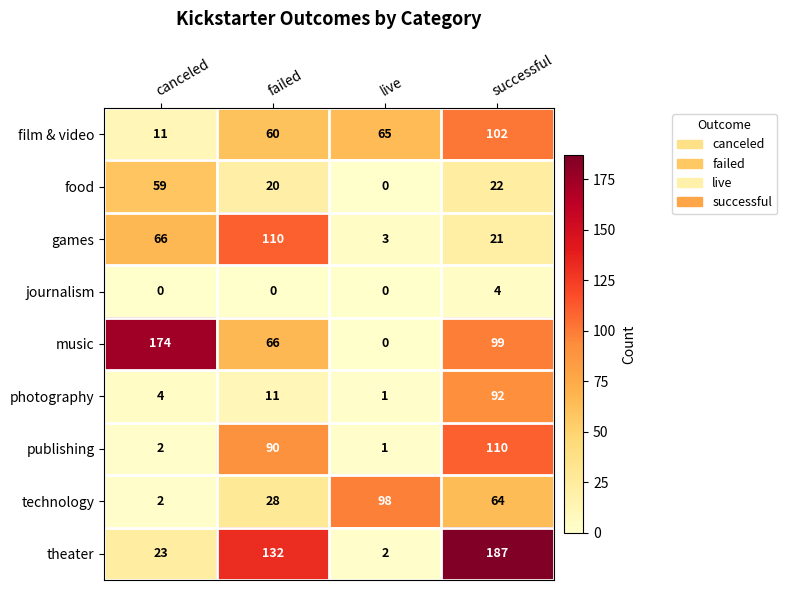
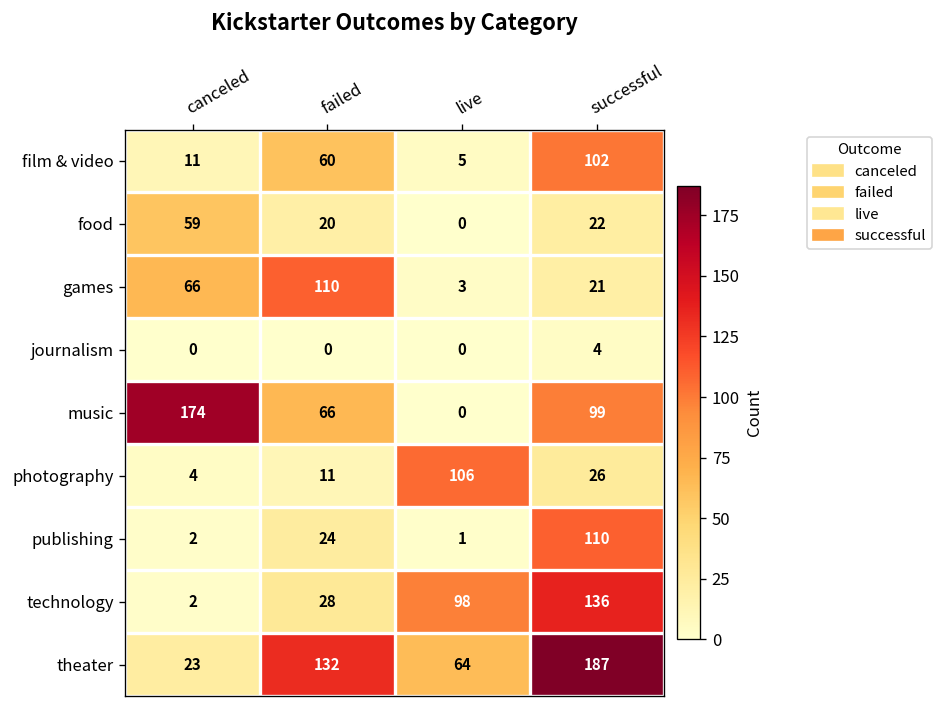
film & video, live: 65 -> 5
photography, live: 1 -> 106
photography, successful: 92 -> 26
publishing, failed: 90 -> 24
technology, successful: 64 -> 136
theater, live: 2 -> 64
